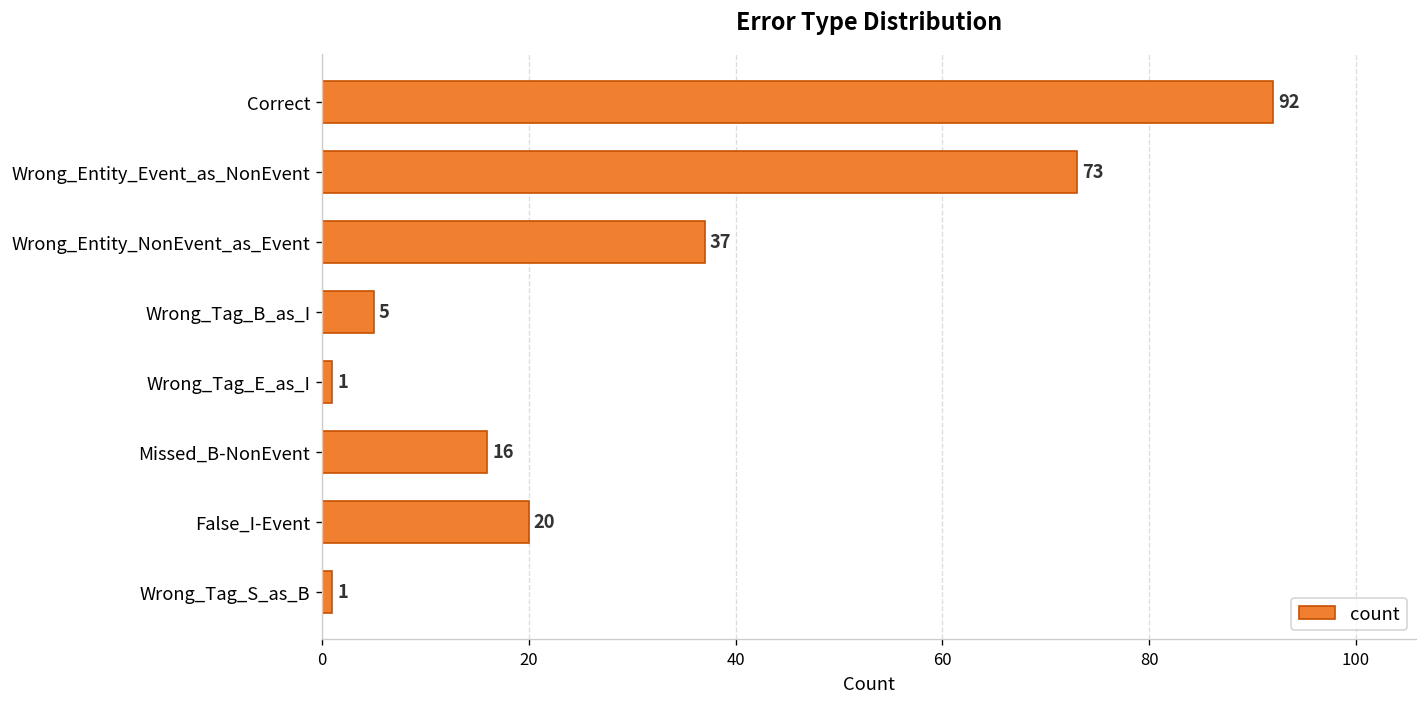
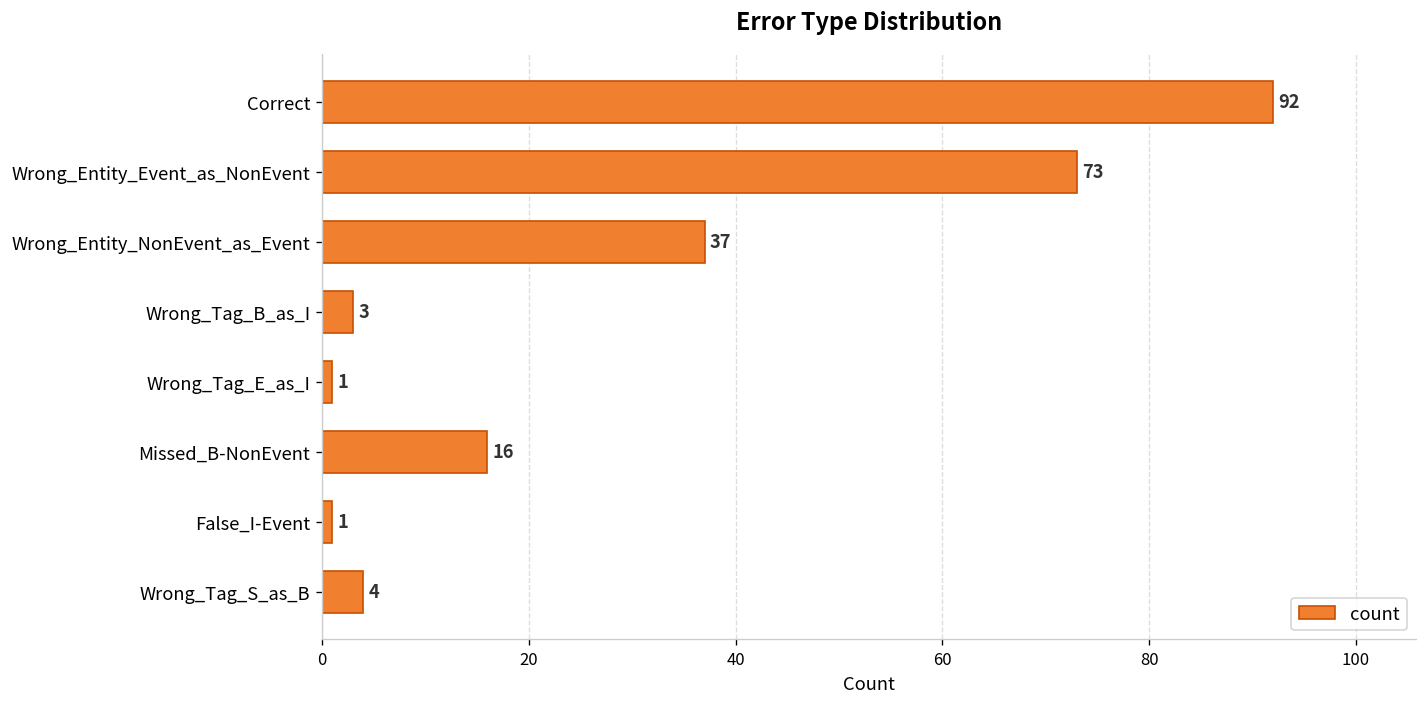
Wrong_Tag_B_as_I: 5 -> 3
False_I-Event: 20 -> 1
Wrong_Tag_S_as_B: 1 -> 4
